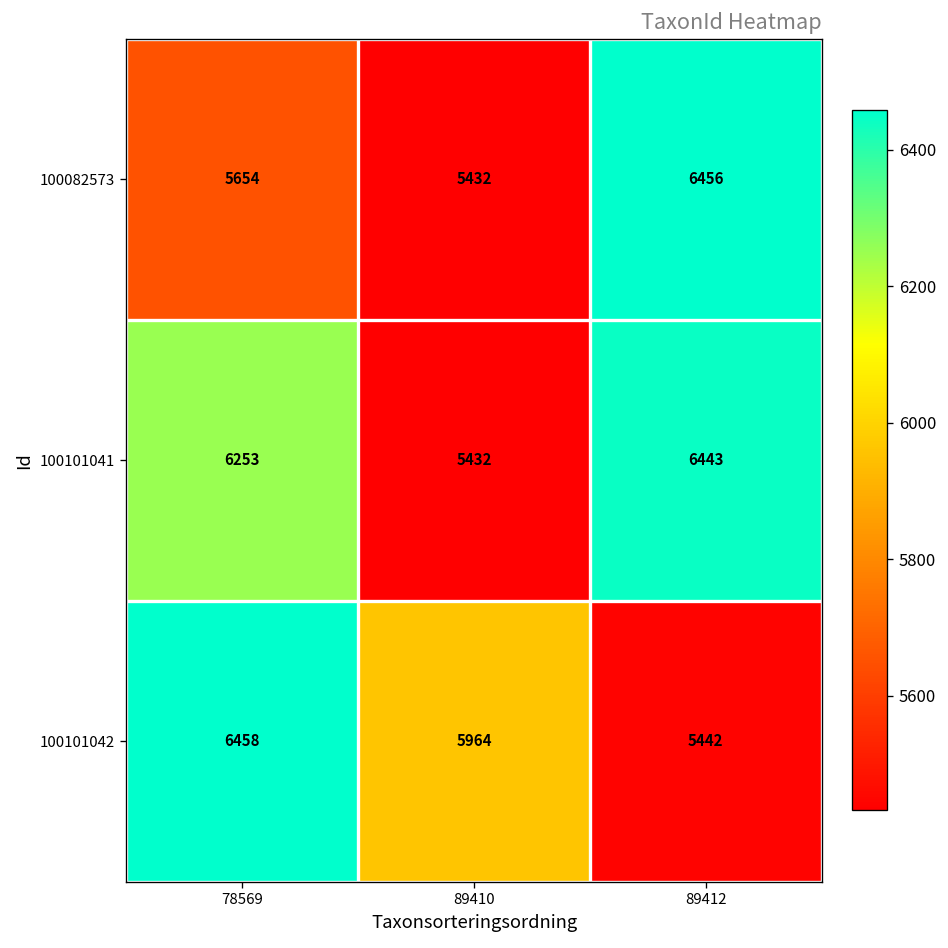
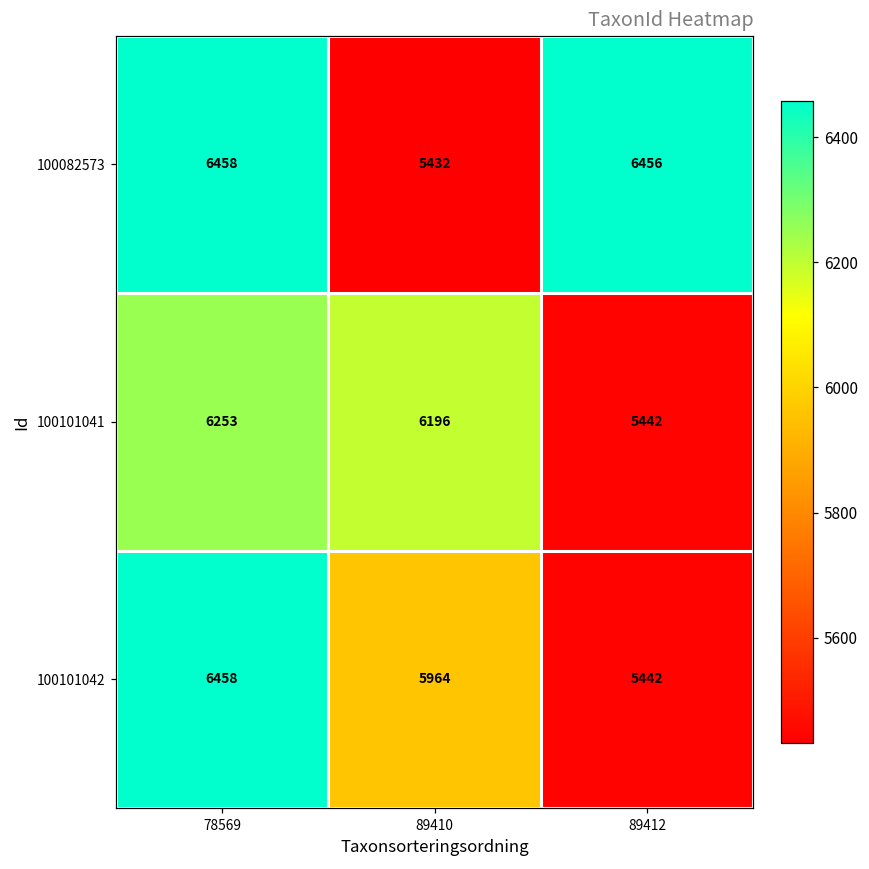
100082573, 78569: 5654 -> 6458
100101041, 89410: 5432 -> 6196
100101041, 89412: 6443 -> 5442
